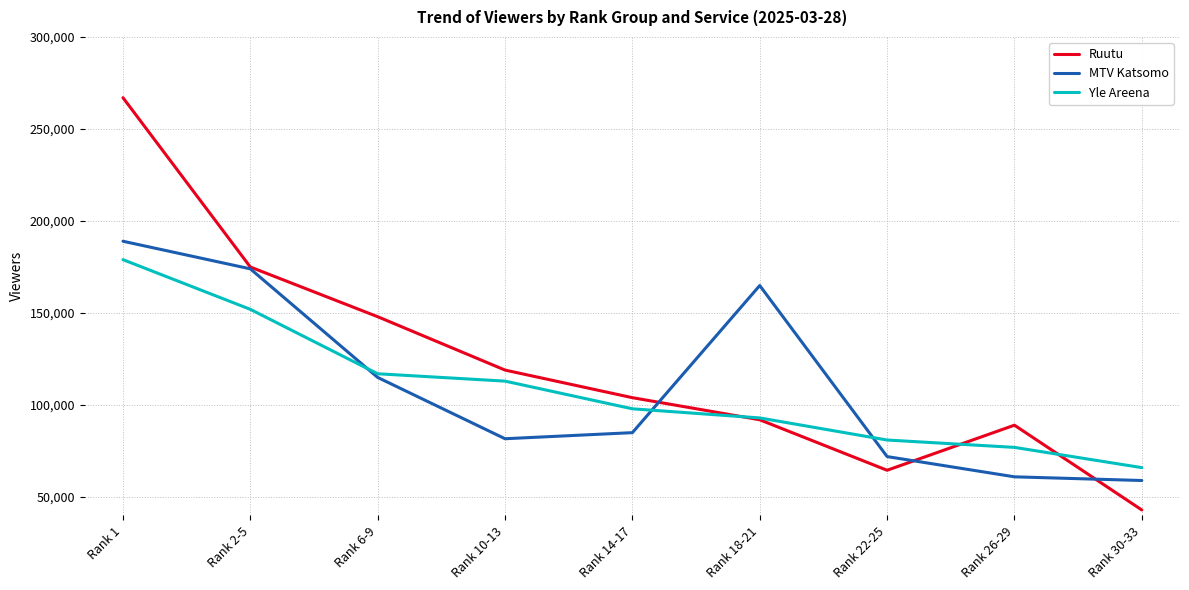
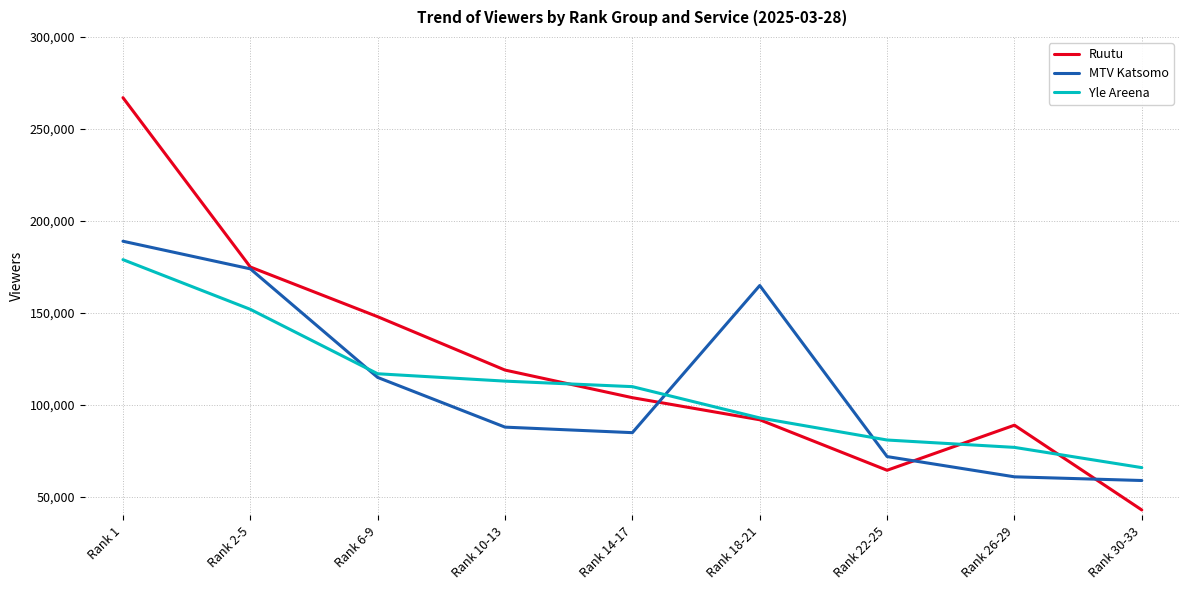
MTV Katsomo, Rank 10-13: 82,000 -> 88,000
Yle Areena, Rank 14-17: 98,000 -> 110,000
